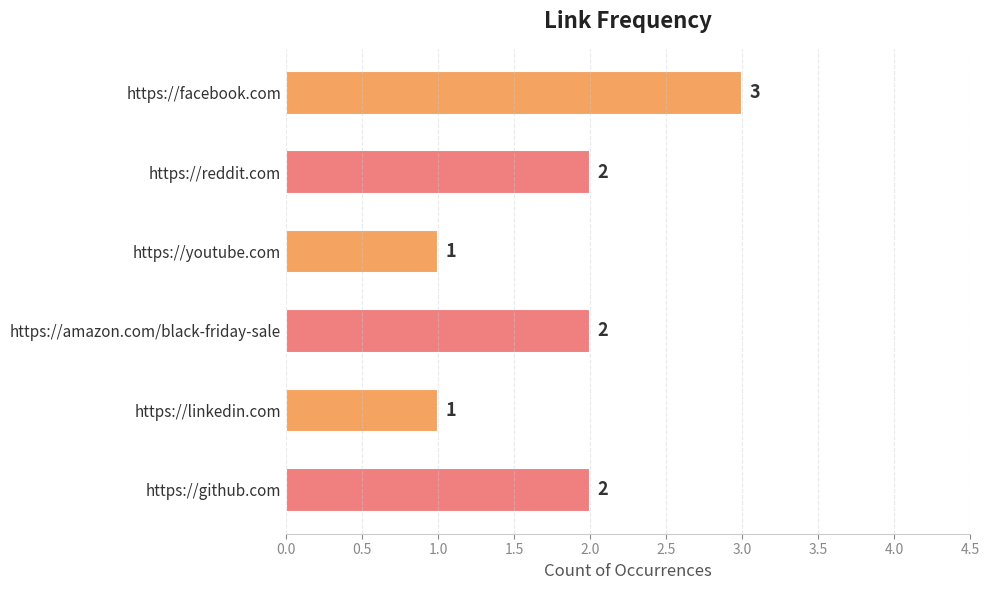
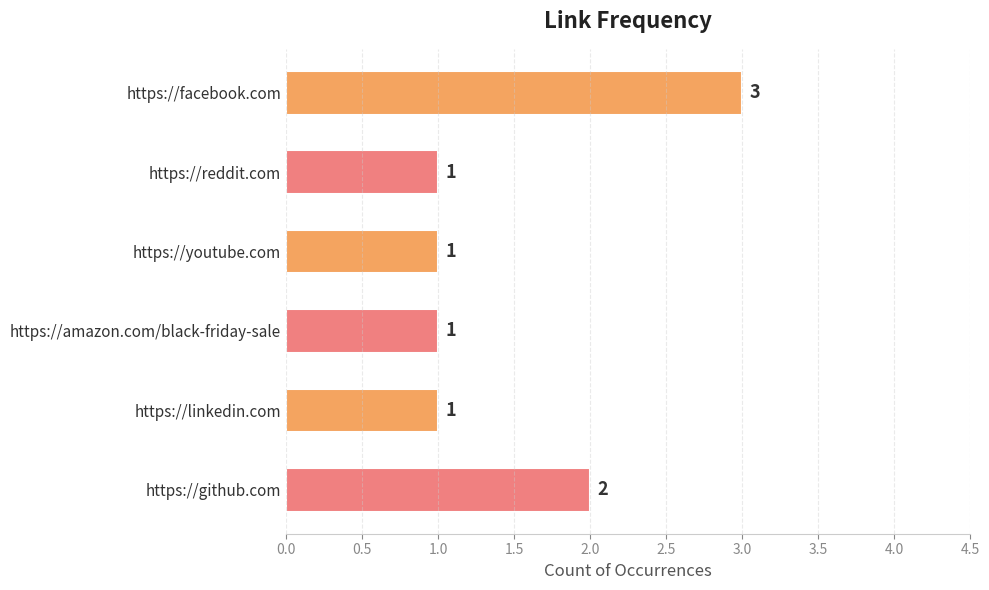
https://reddit.com: 2 -> 1
https://amazon.com/black-friday-sale: 2 -> 1
